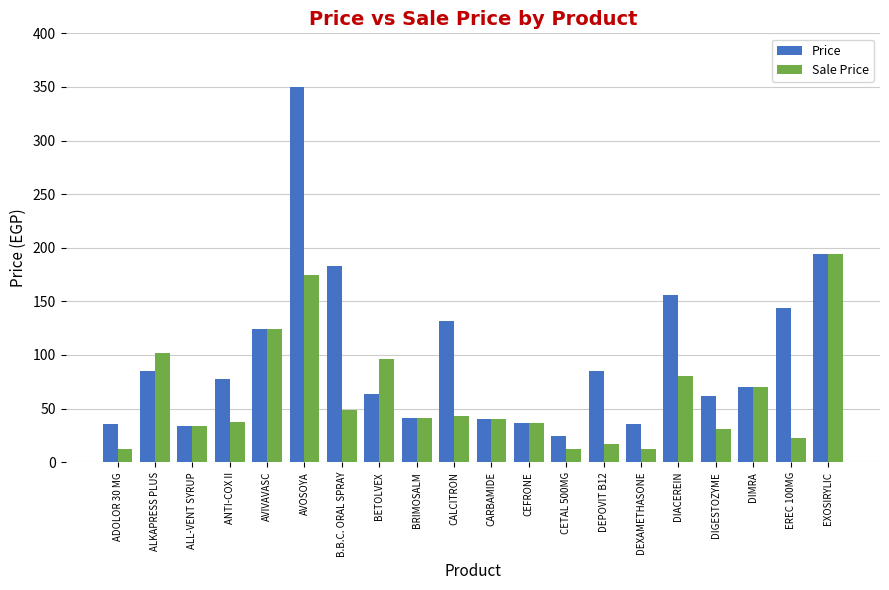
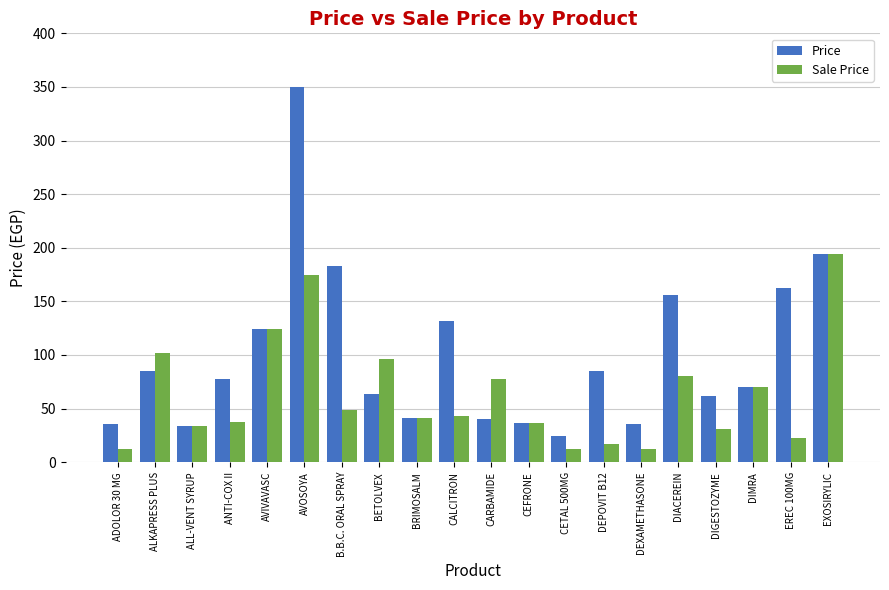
Sale Price, CARBAMIDE: 40 -> 77
Price, EREC 100MG: 144 -> 163
